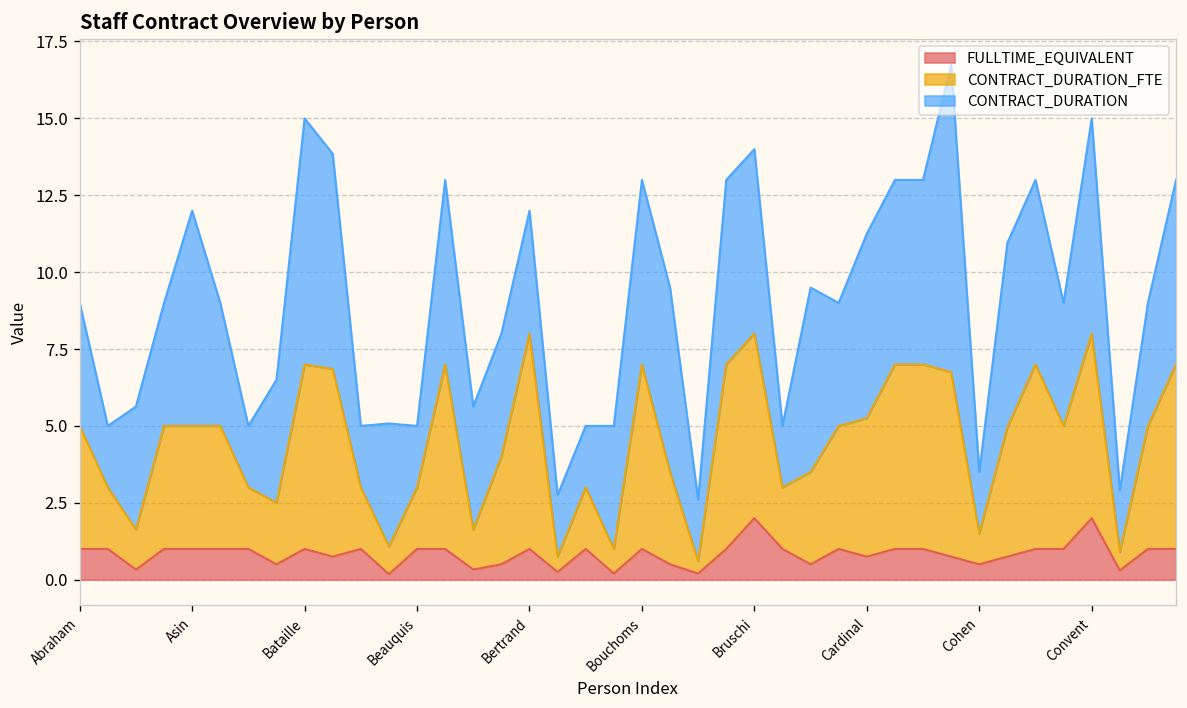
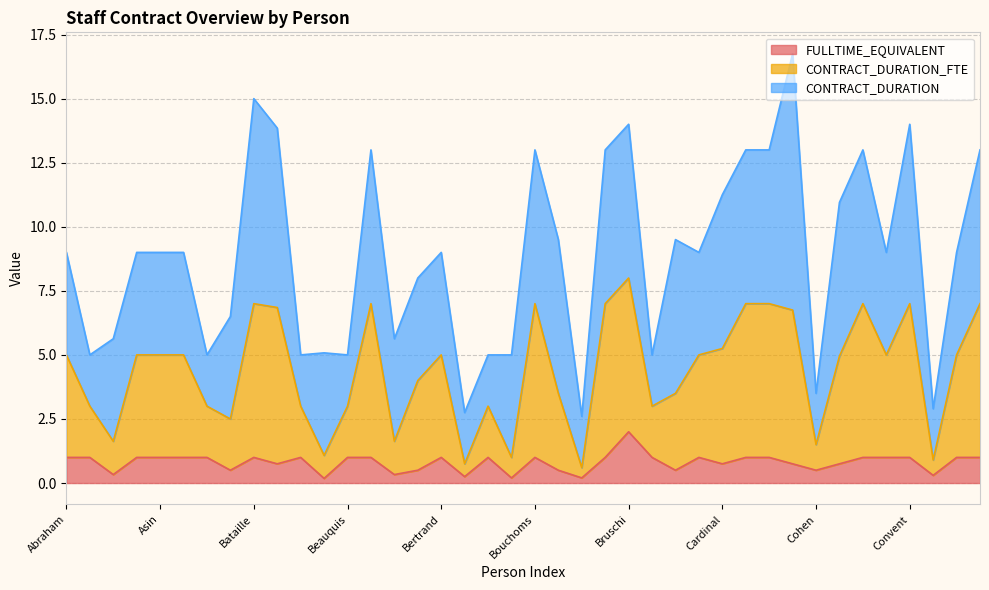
CONTRACT_DURATION, Asin: 7 -> 4
CONTRACT_DURATION_FTE, Bertrand: 7 -> 4
FULLTIME_EQUIVALENT, Convent: 2 -> 1
